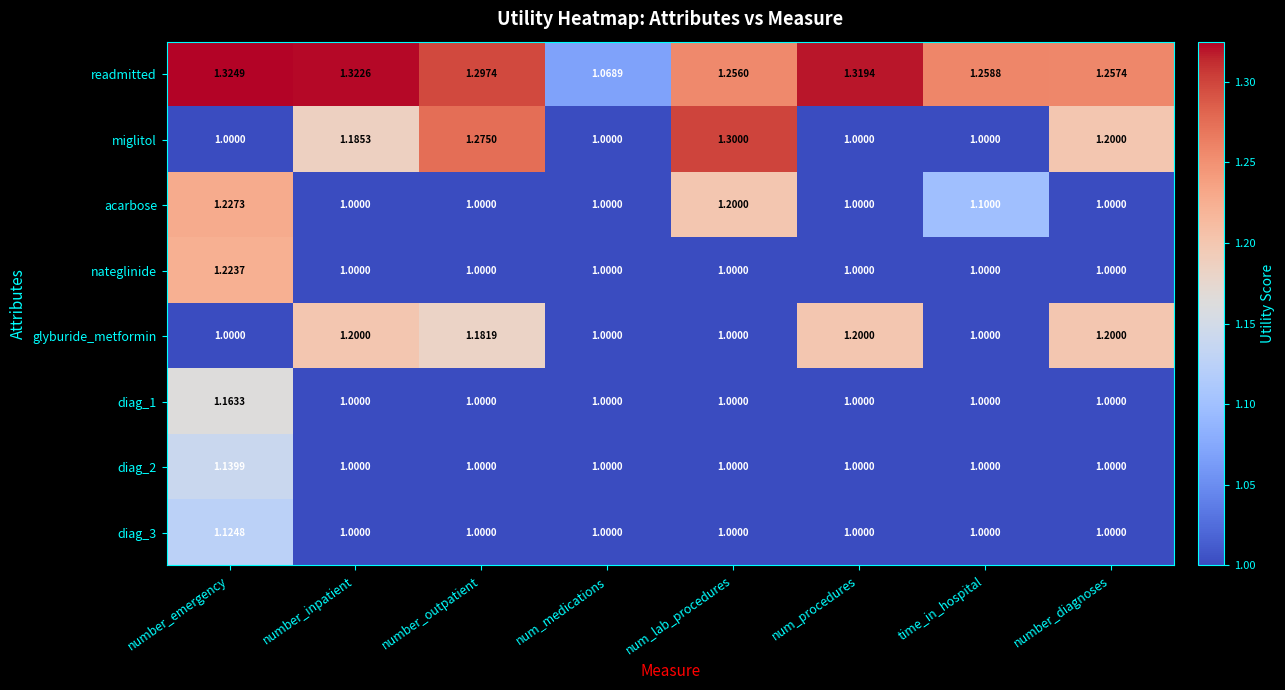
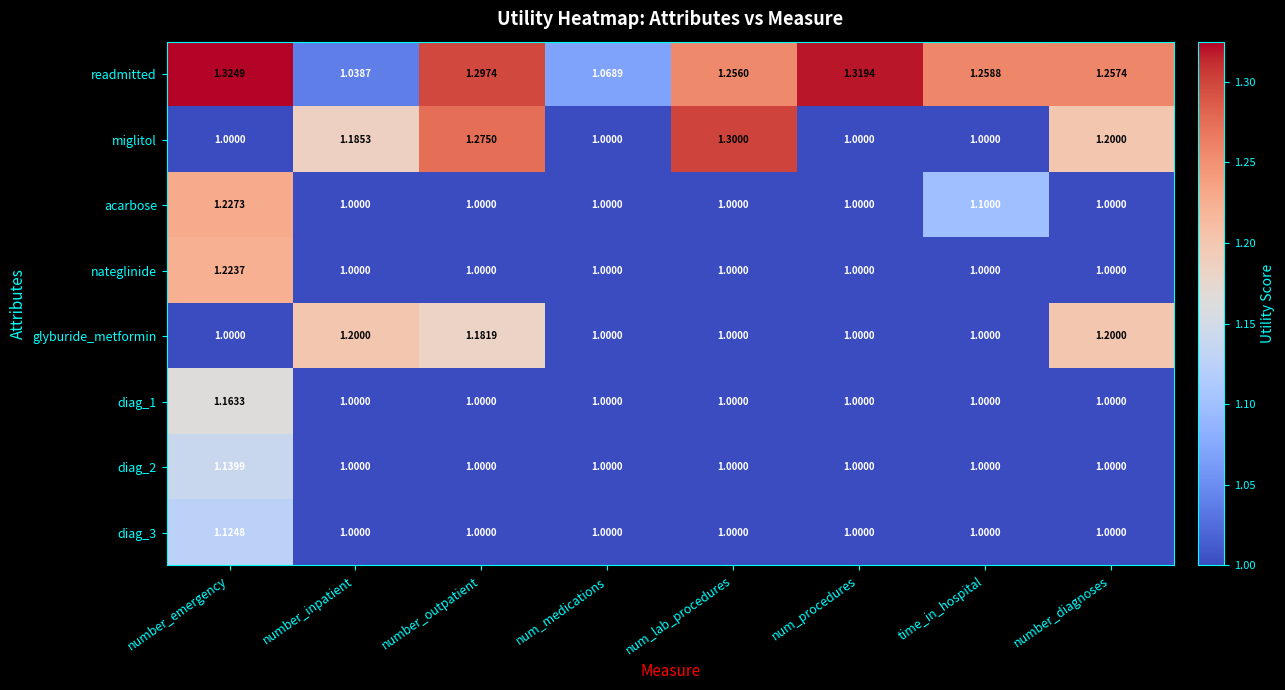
readmitted, number_inpatient: 1.3226 -> 1.0387
acarbose, num_lab_procedures: 1.2000 -> 1.0000
glyburide_metformin, num_procedures: 1.2000 -> 1.0000
